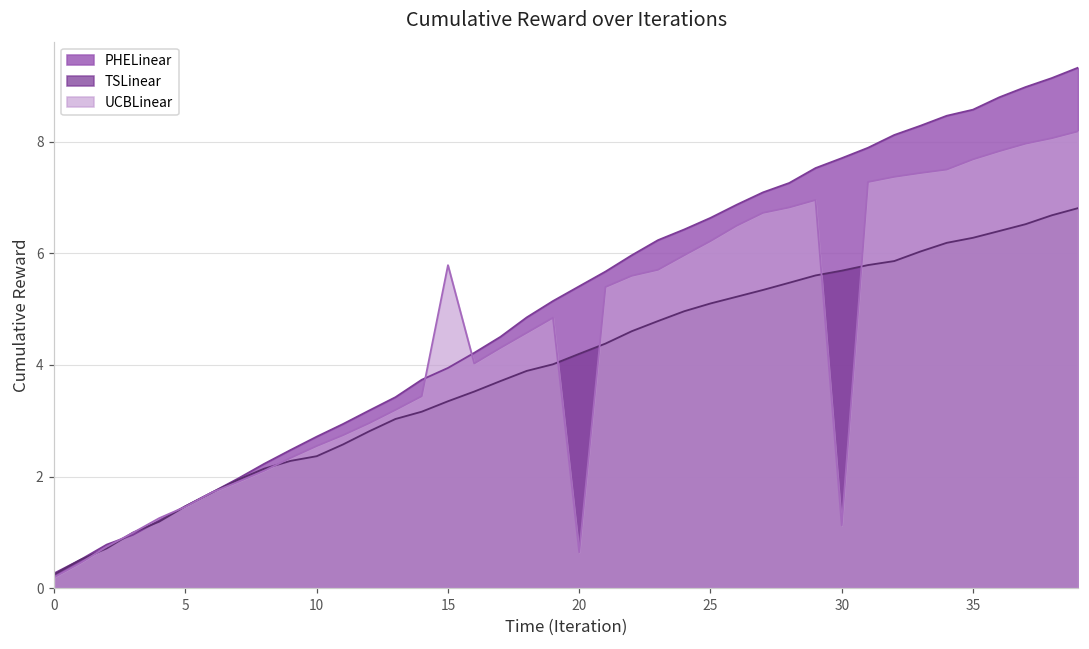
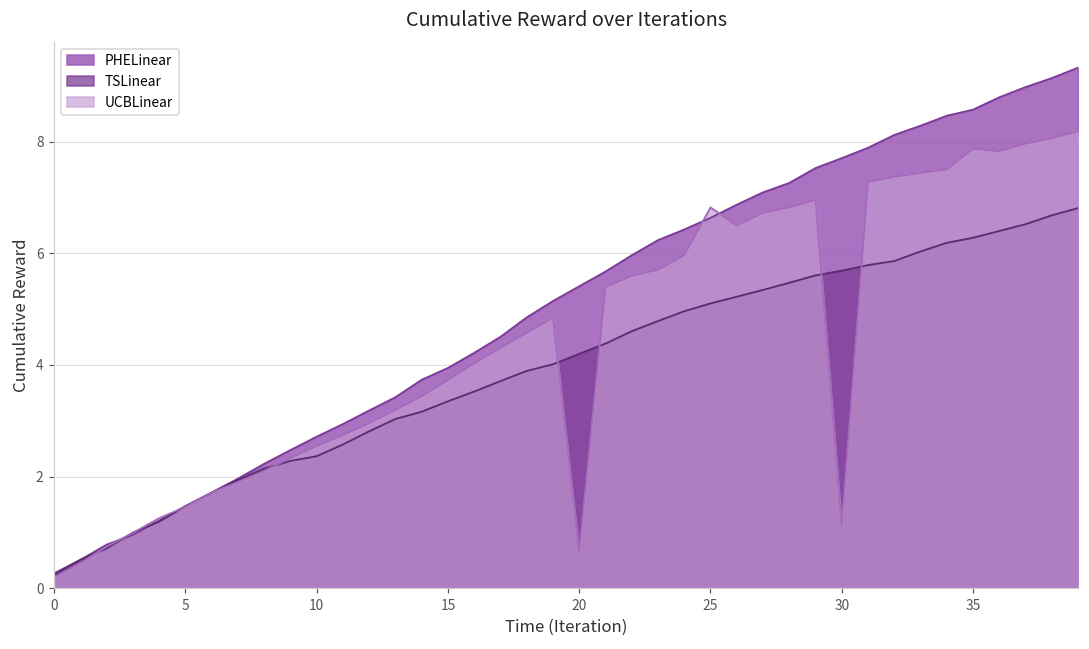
UCBLinear, 15: 5.8 -> 3.7
UCBLinear, 25: 6.2 -> 6.8
UCBLinear, 35: 7.7 -> 7.9
